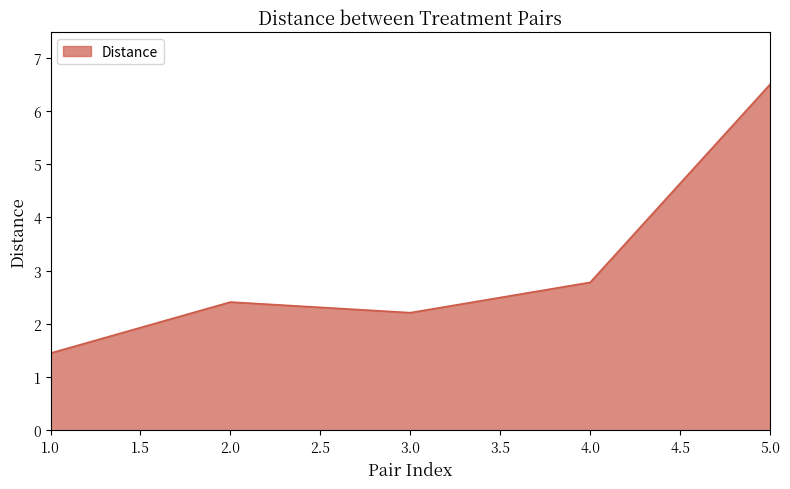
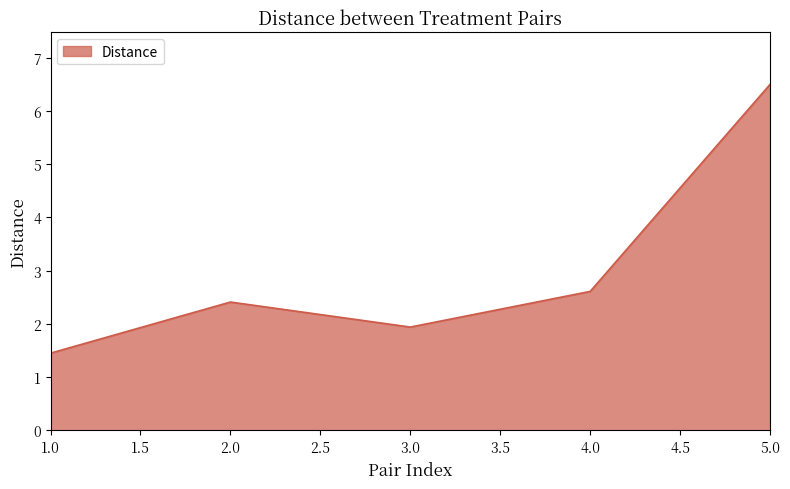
3.0: 2.2 -> 1.9
4.0: 2.8 -> 2.6
